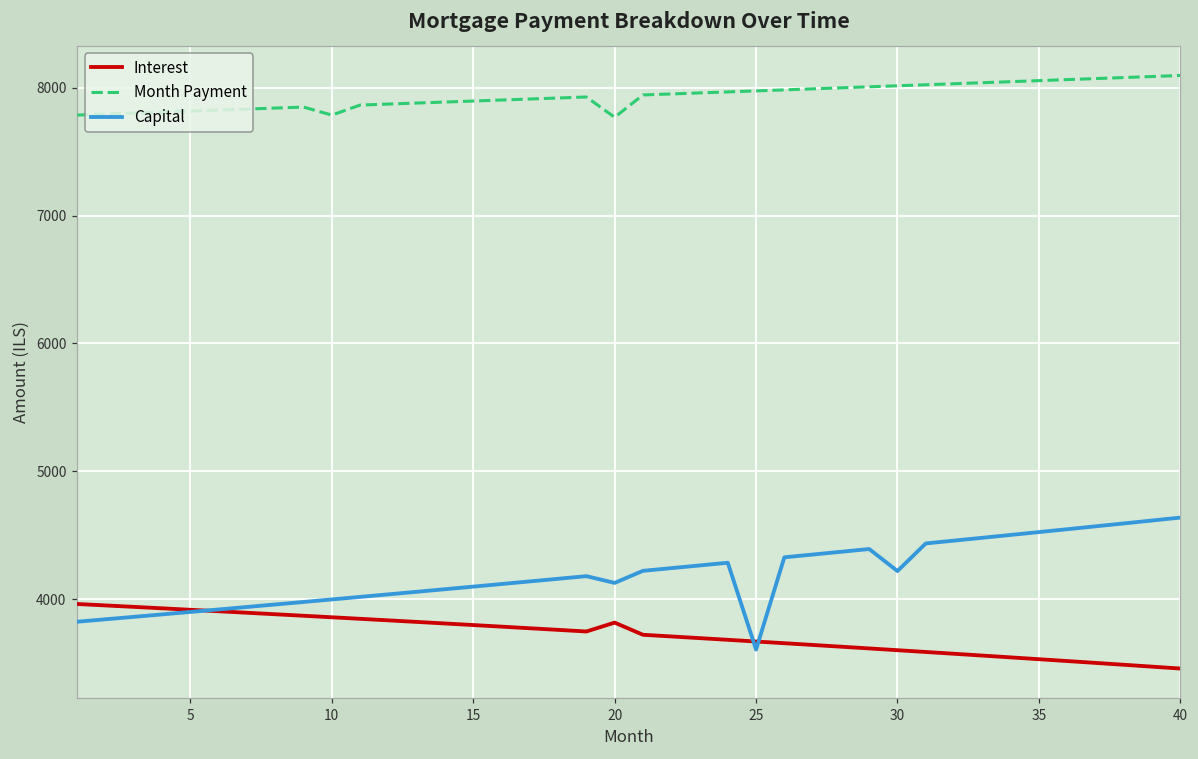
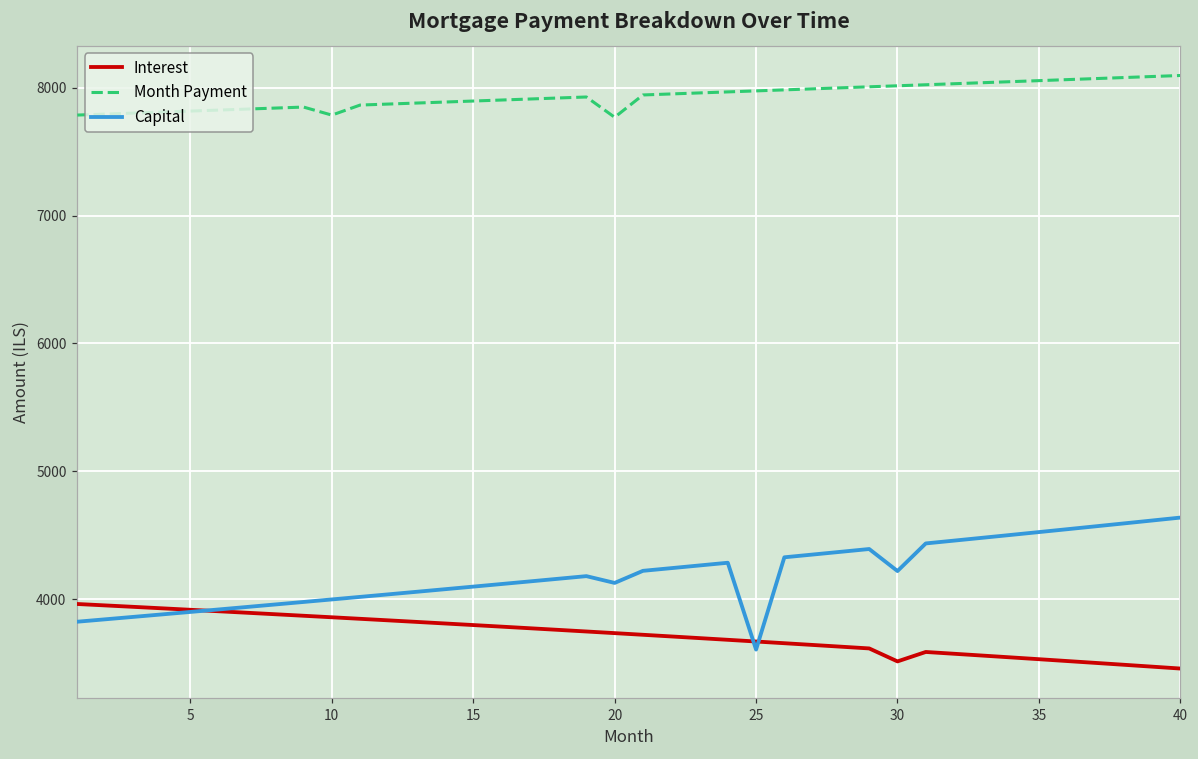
Interest, 20: 3820 -> 3730
Interest, 30: 3600 -> 3510
